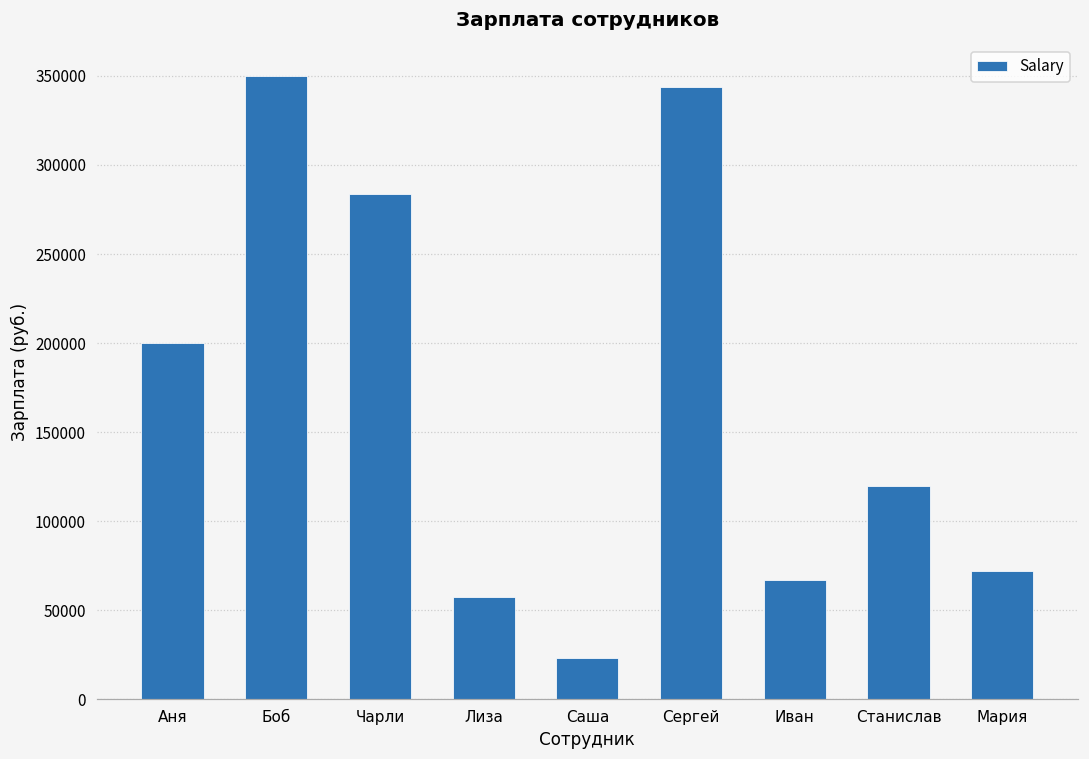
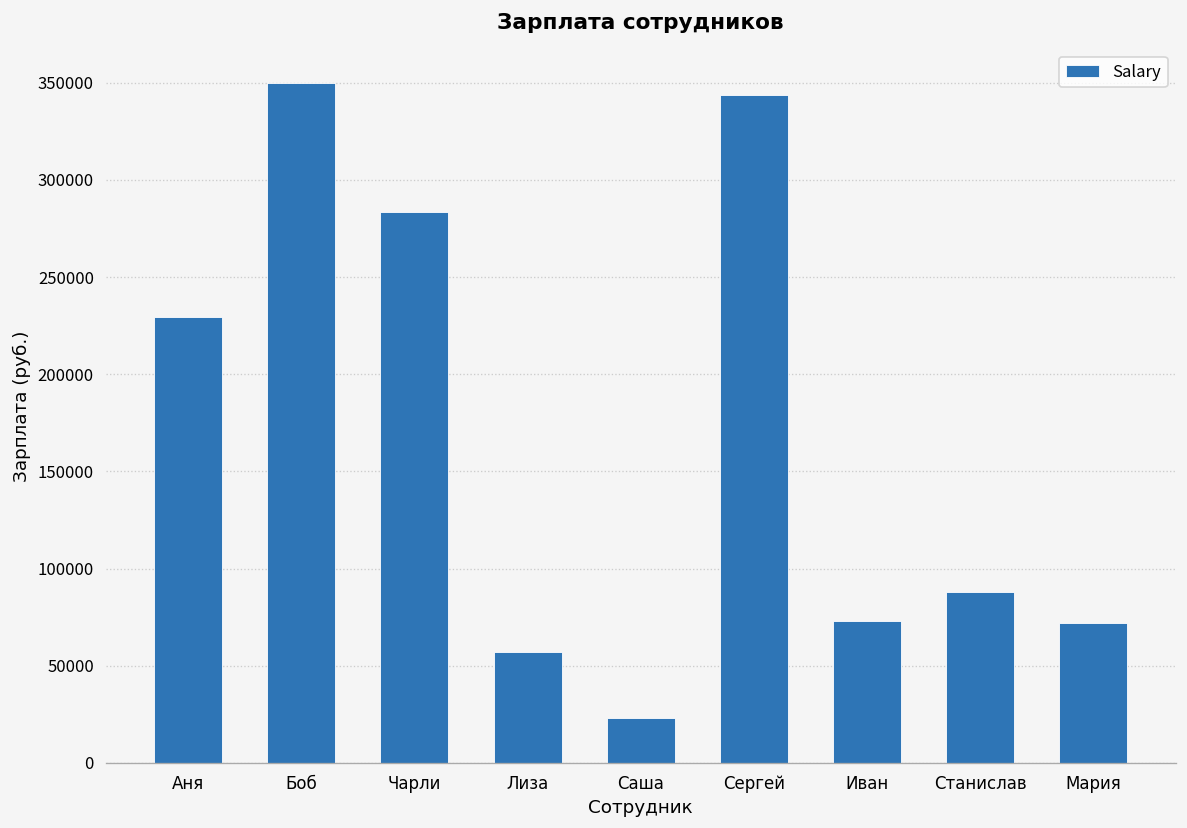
Аня: 200000 -> 229000
Иван: 67000 -> 73000
Станислав: 120000 -> 88000
